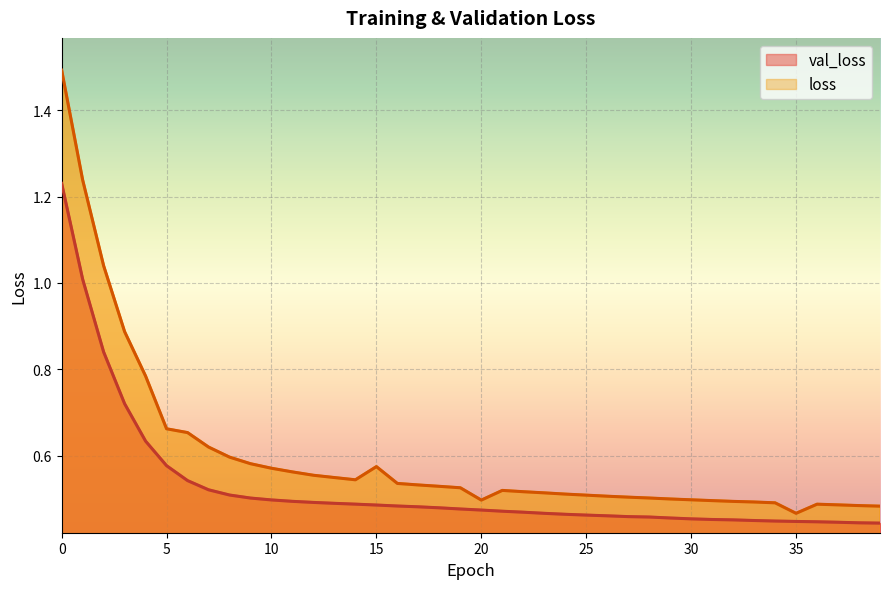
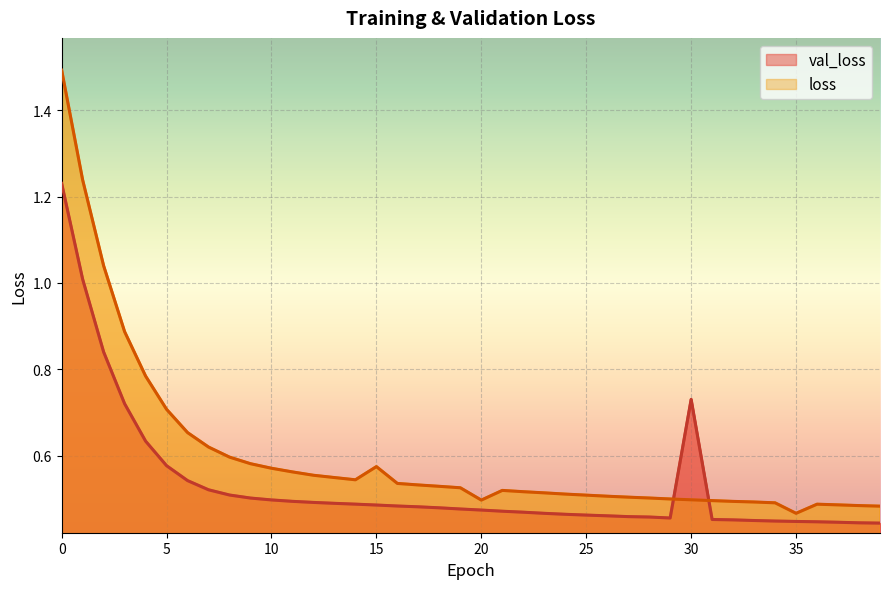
loss, 5: 0.66 -> 0.71
val_loss, 30: 0.45 -> 0.73
